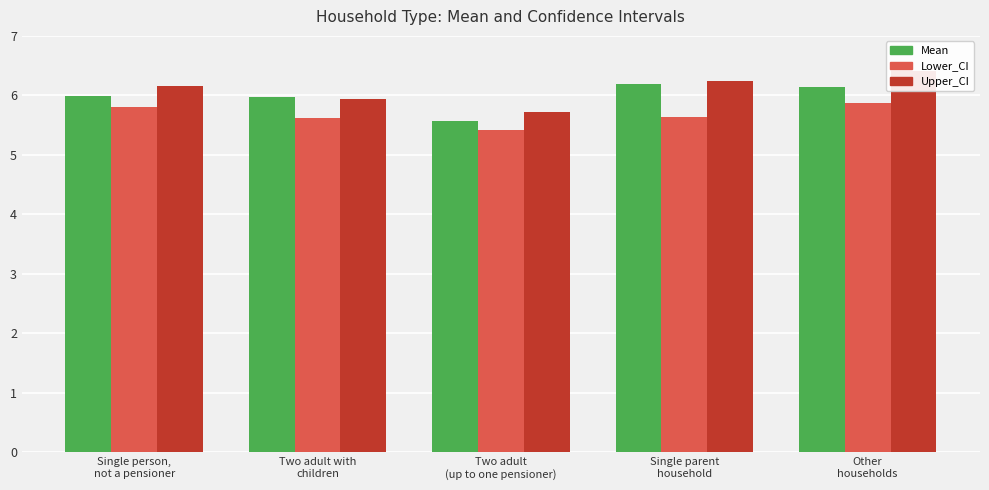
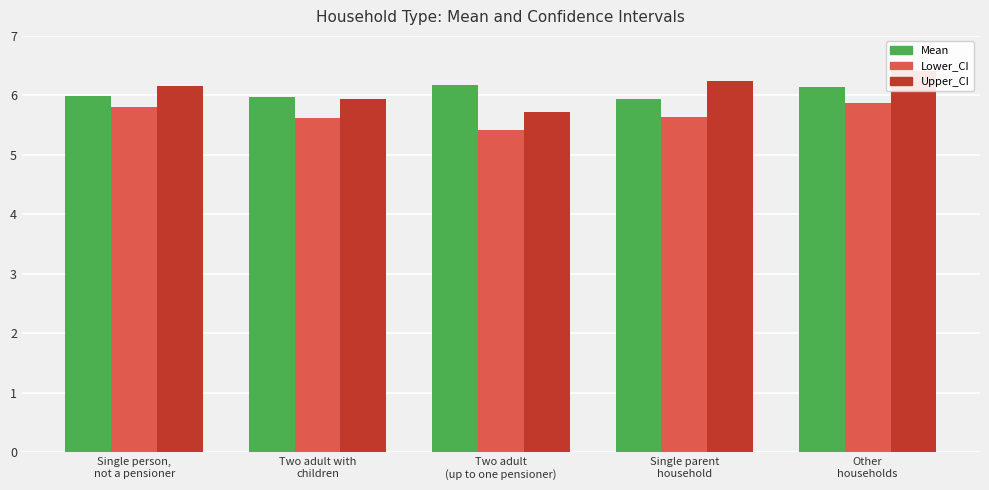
Mean, Two adult (up to one pensioner): 5.6 -> 6.2
Mean, Single parent household: 6.2 -> 5.9
